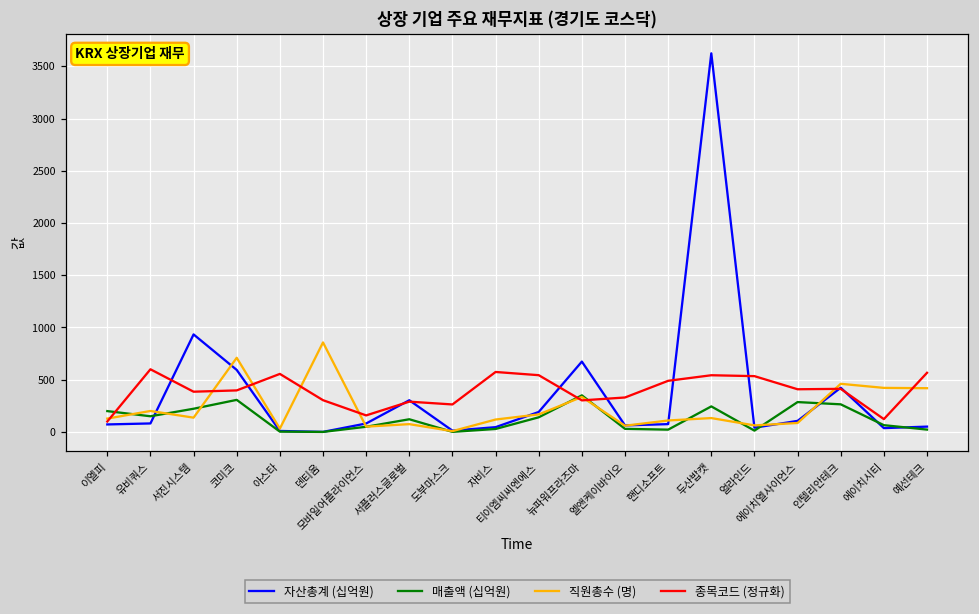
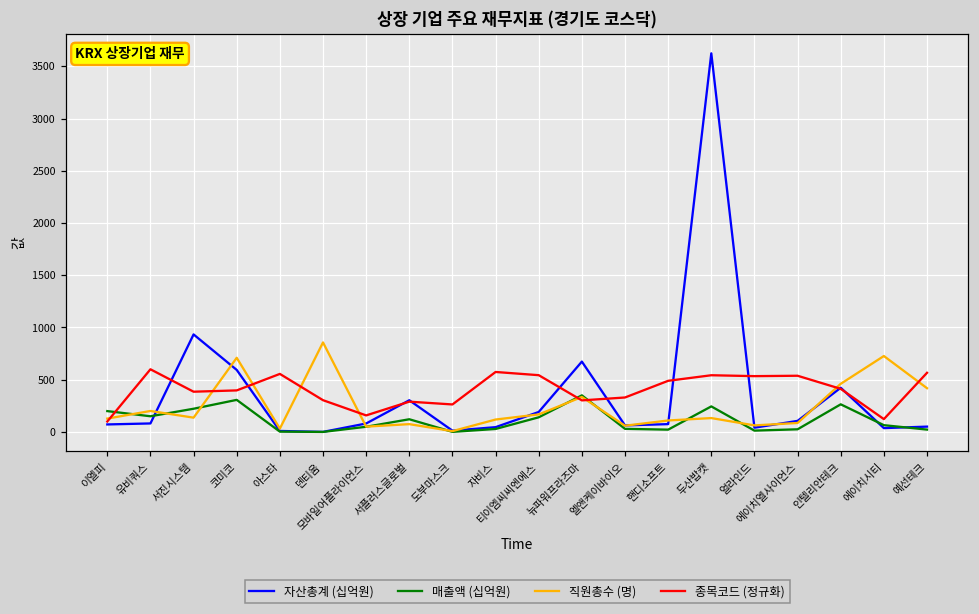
매출액 (십억원), 에이치엘사이언스: 300 -> 0
종목코드 (정규화), 에이치엘사이언스: 400 -> 500
직원총수 (명), 에이치시티: 400 -> 700
